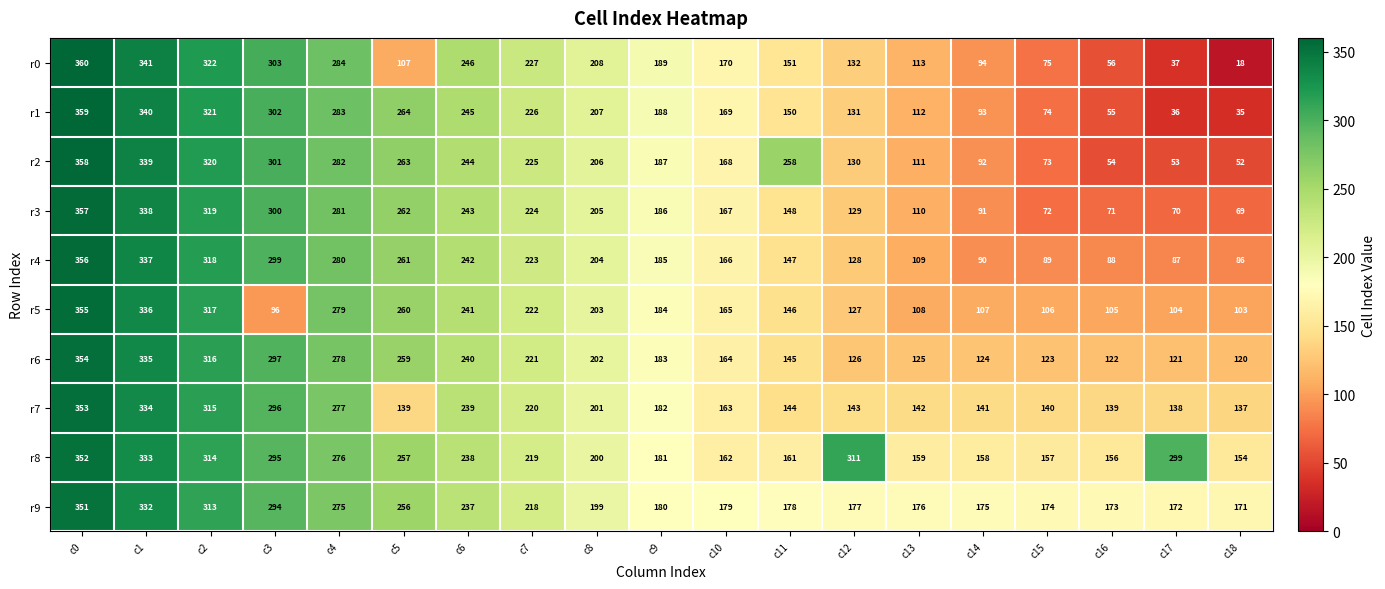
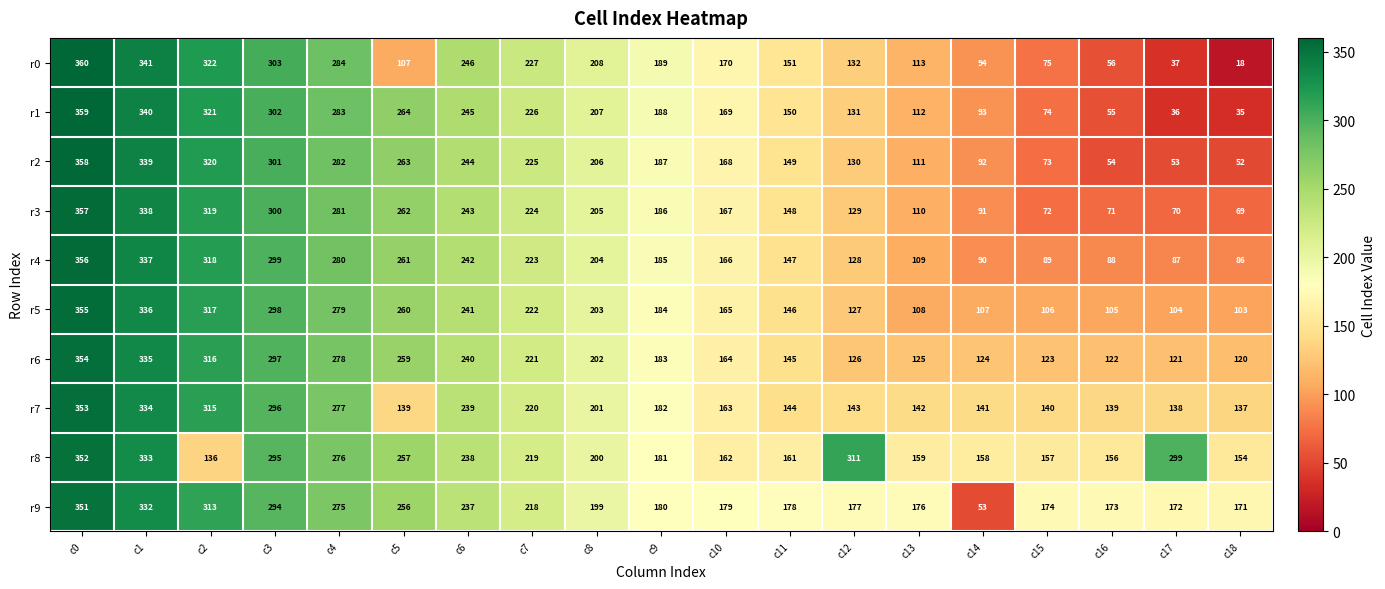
r2, c11: 258 -> 149
r5, c3: 96 -> 298
r8, c2: 314 -> 136
r9, c14: 175 -> 53
